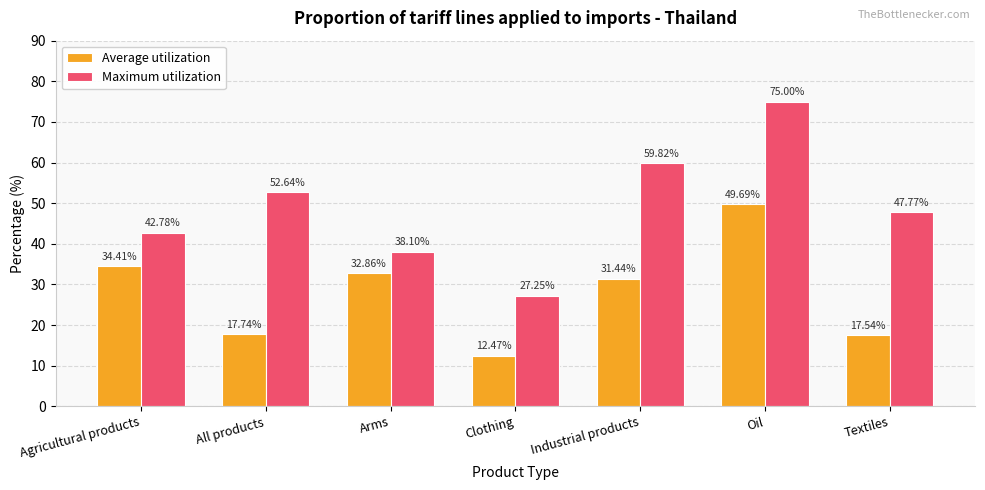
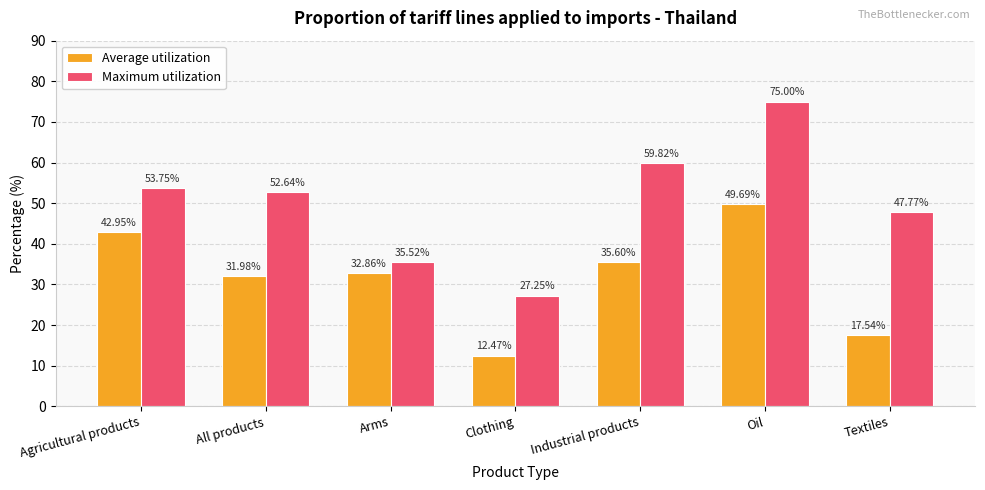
Average utilization, Agricultural products: 34.41% -> 42.95%
Maximum utilization, Agricultural products: 42.78% -> 53.75%
Average utilization, All products: 17.74% -> 31.98%
Maximum utilization, Arms: 38.10% -> 35.52%
Average utilization, Industrial products: 31.44% -> 35.60%
